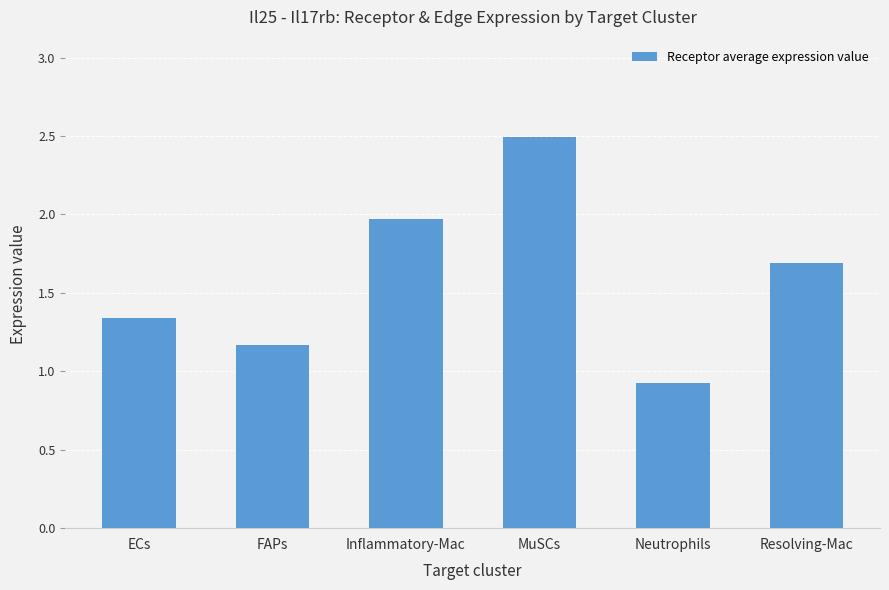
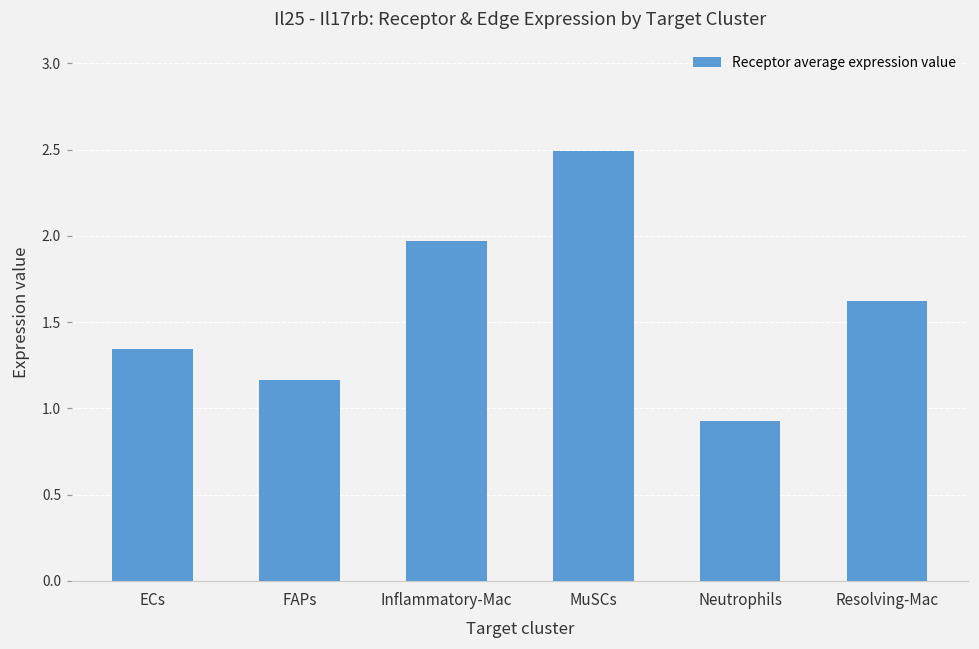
Resolving-Mac: 1.69 -> 1.62
